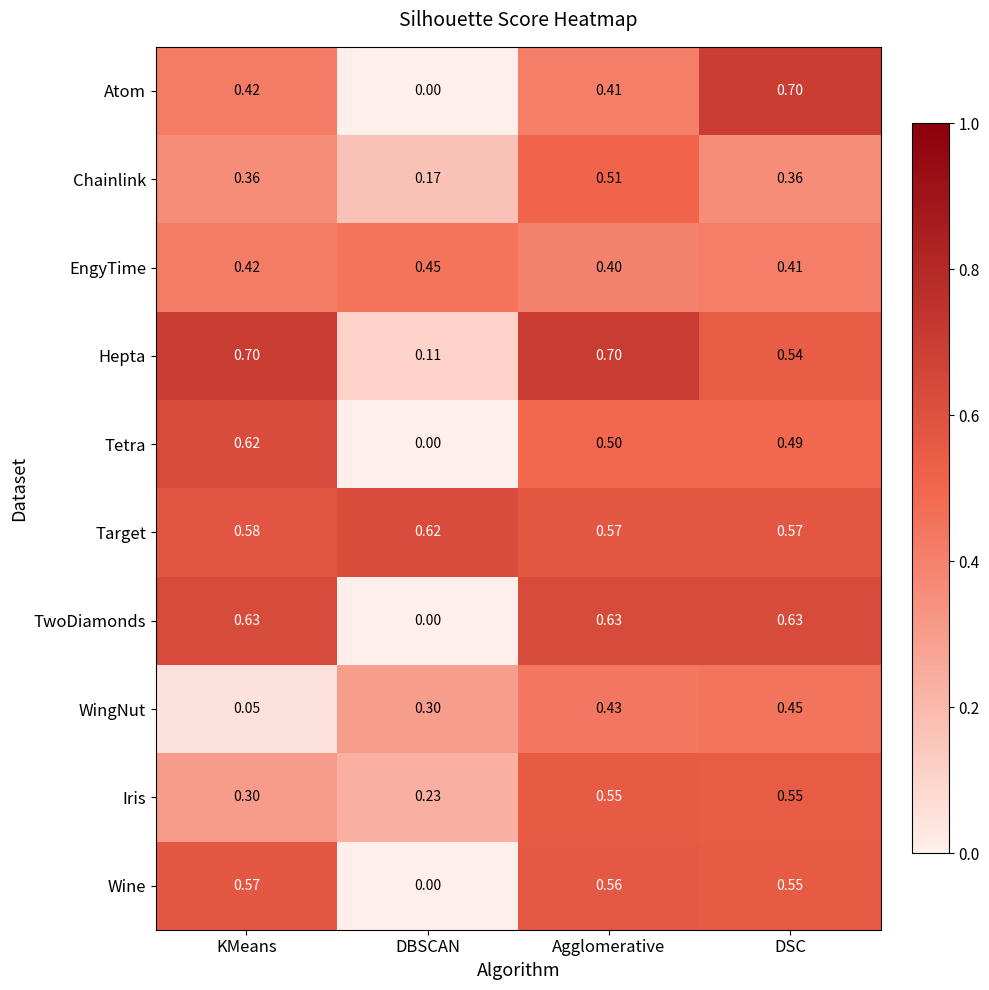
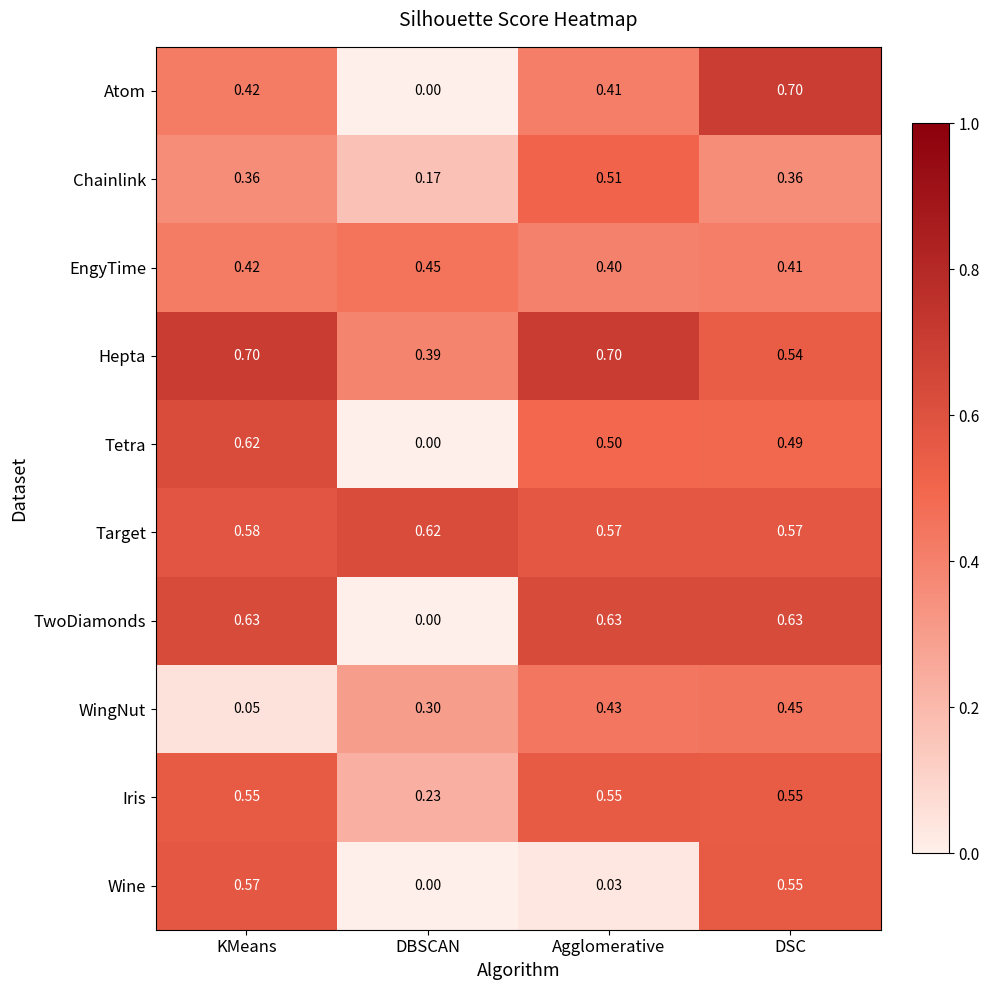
Hepta, DBSCAN: 0.11 -> 0.39
Iris, KMeans: 0.30 -> 0.55
Wine, Agglomerative: 0.56 -> 0.03
